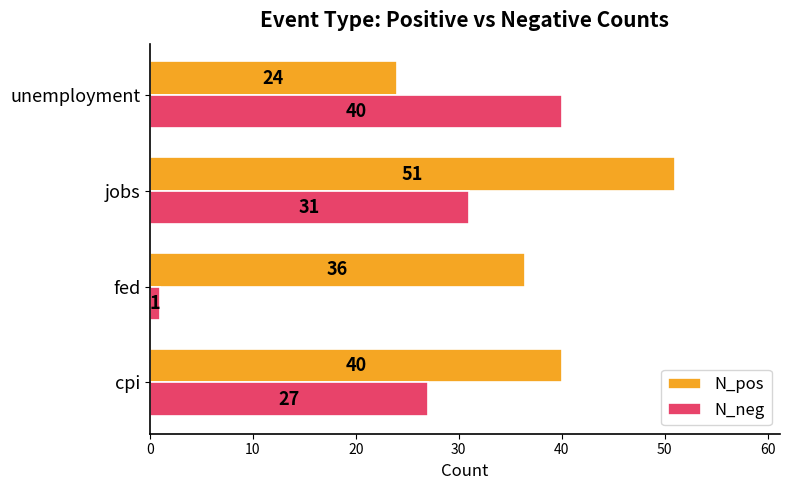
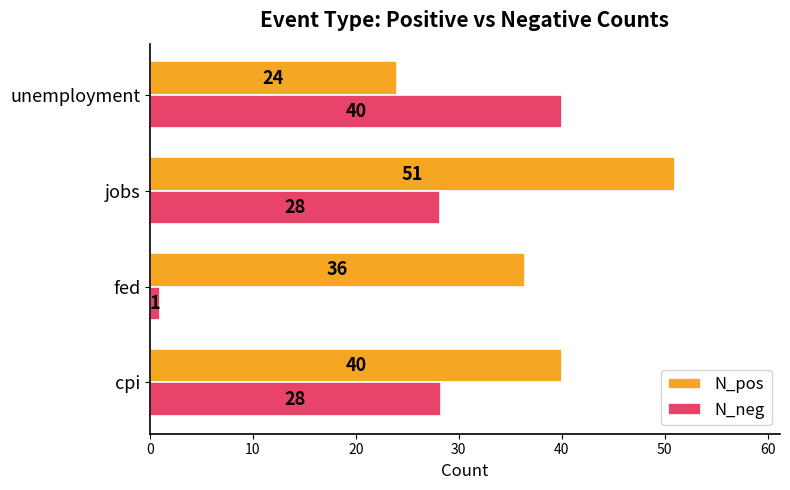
N_neg, jobs: 31 -> 28
N_neg, cpi: 27 -> 28
